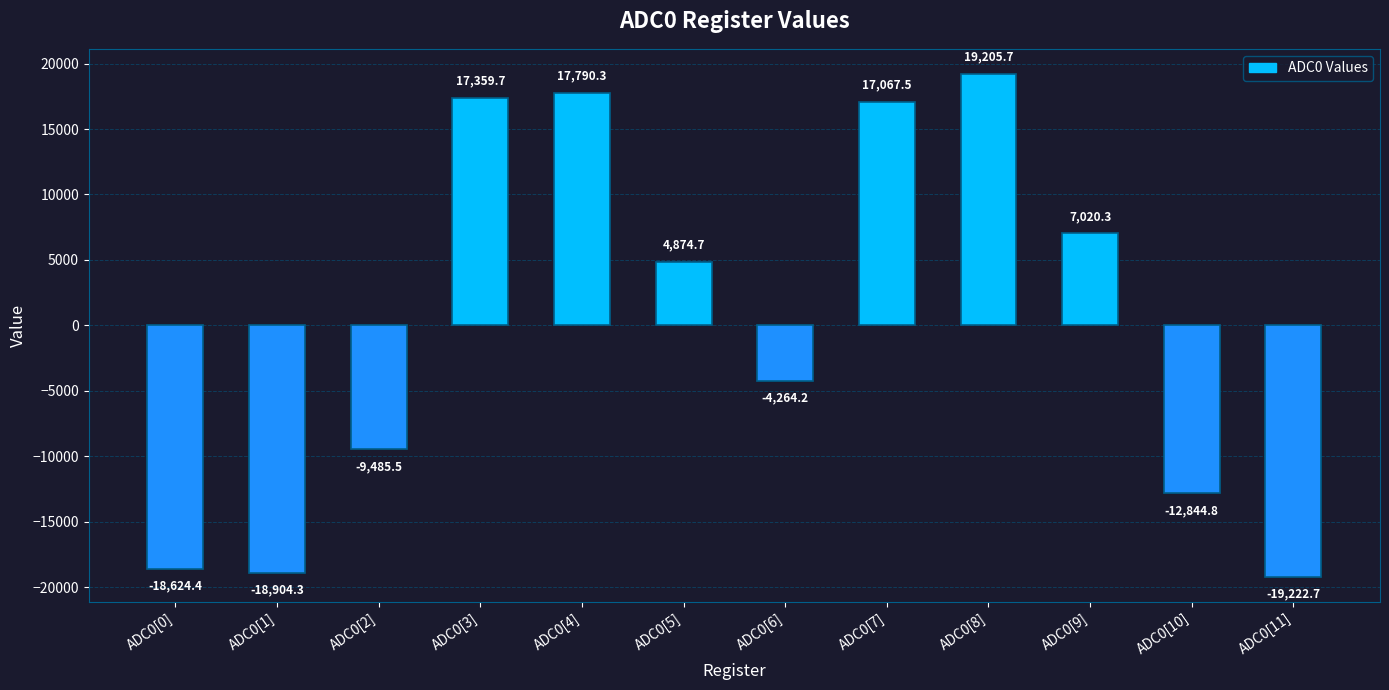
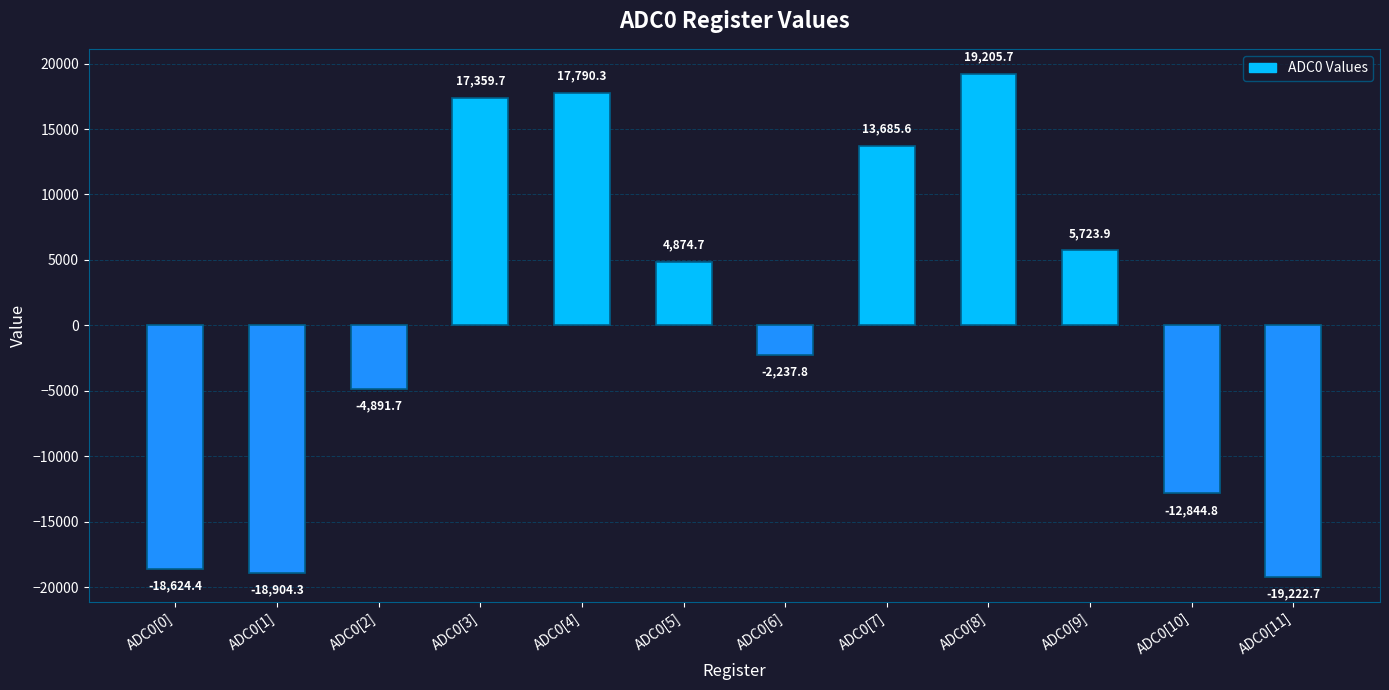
ADC0[2]: -9,485.5 -> -4,891.7
ADC0[6]: -4,264.2 -> -2,237.8
ADC0[7]: 17,067.5 -> 13,685.6
ADC0[9]: 7,020.3 -> 5,723.9
